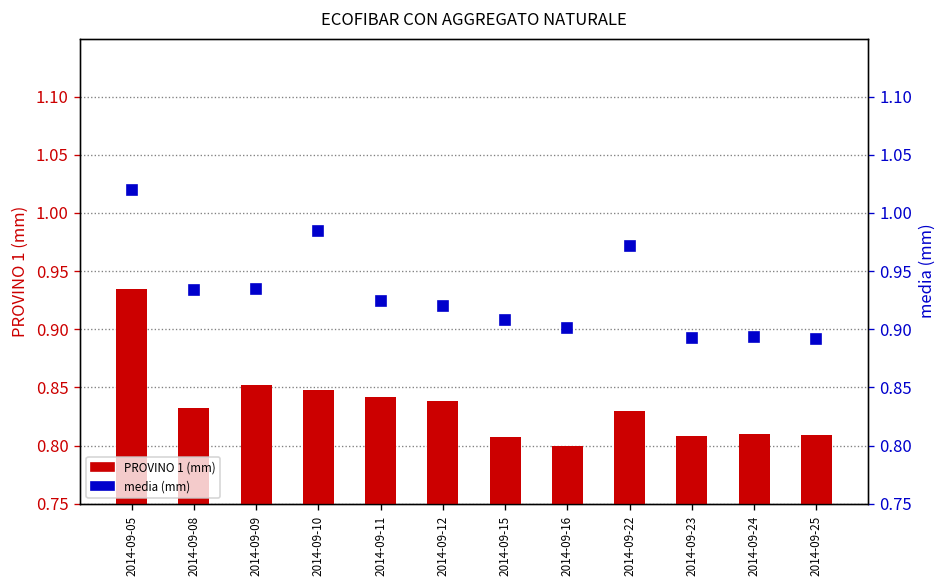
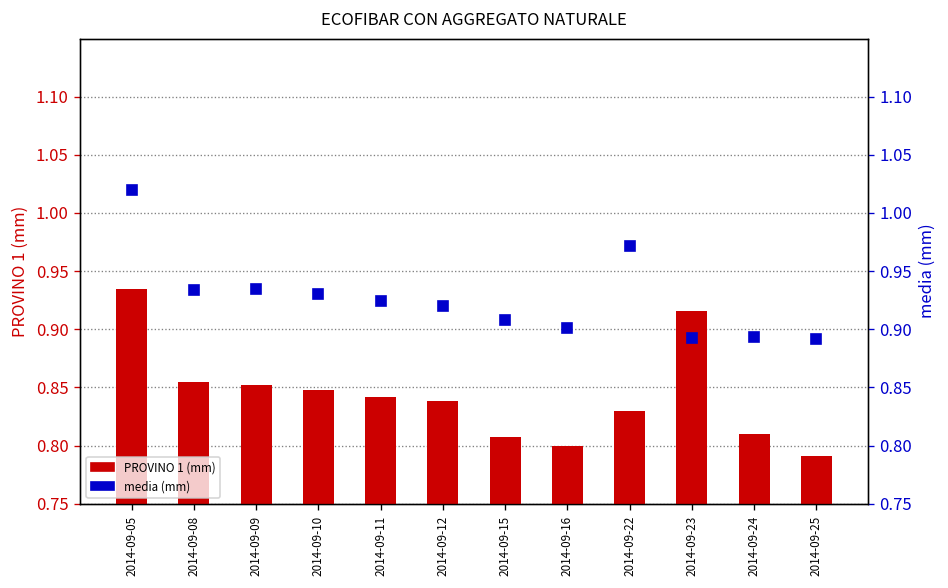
PROVINO 1 (mm), 2014-09-08: 0.83 -> 0.86
PROVINO 1 (mm), 2014-09-23: 0.81 -> 0.92
PROVINO 1 (mm), 2014-09-25: 0.81 -> 0.79
media (mm), 2014-09-10: 0.98 -> 0.93
